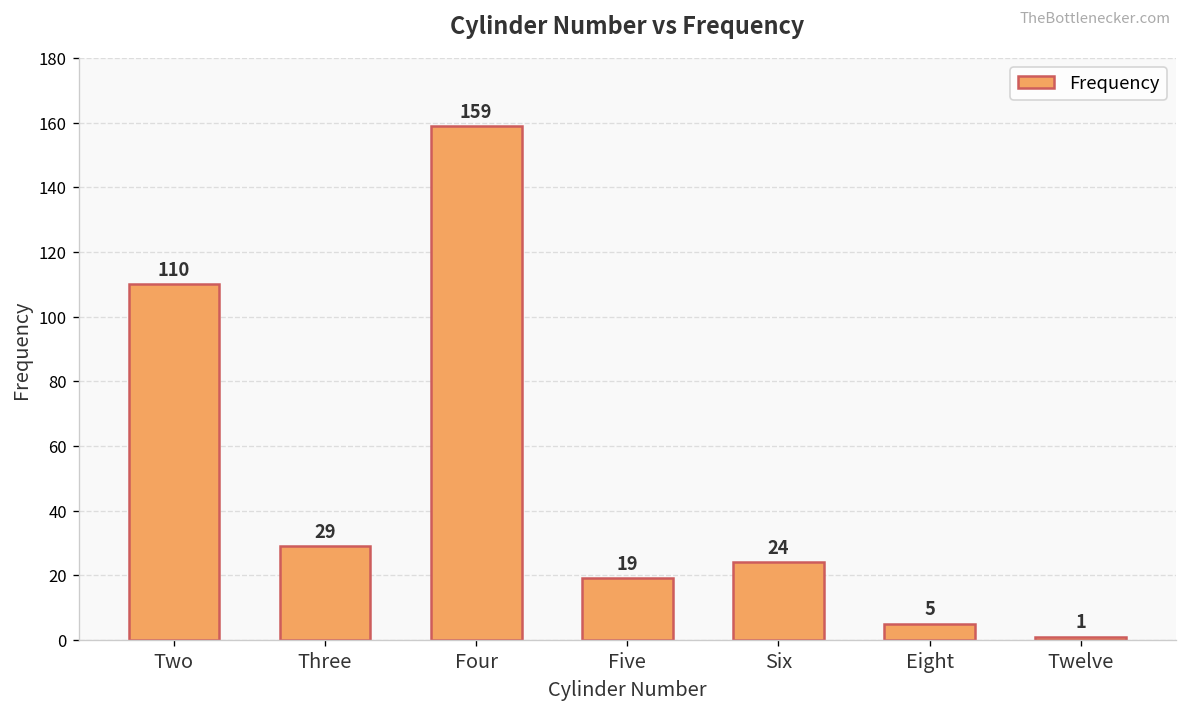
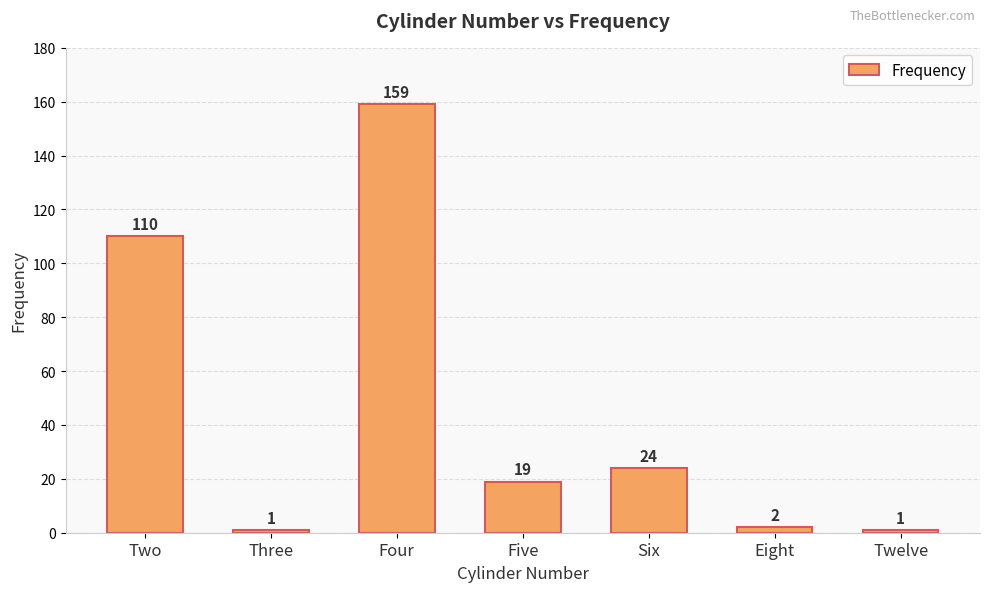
Three: 29 -> 1
Eight: 5 -> 2
